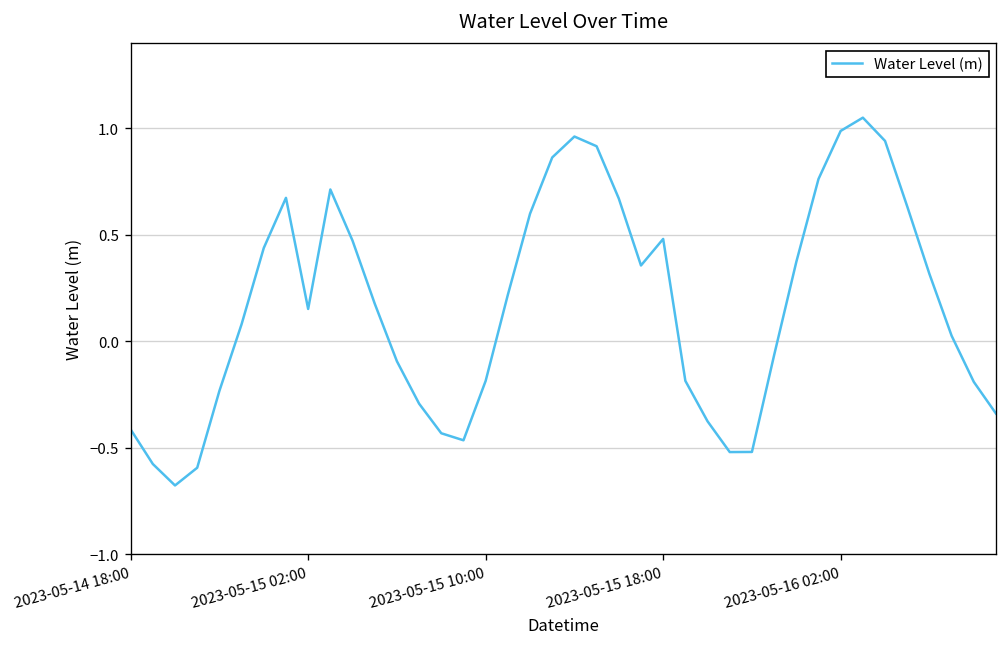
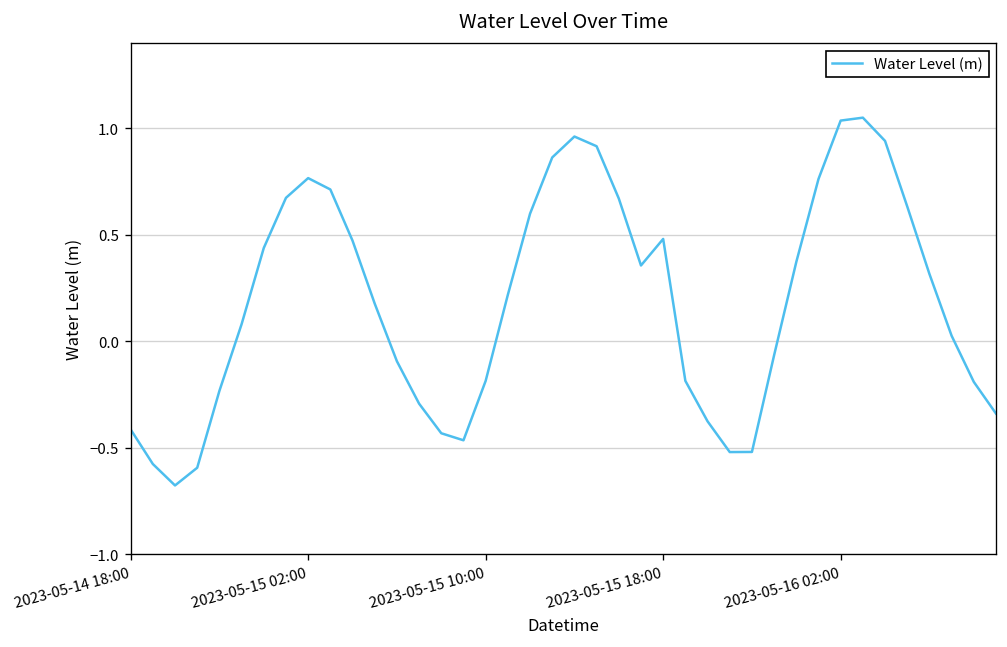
2023-05-15 02:00: 0.15 -> 0.77
2023-05-16 02:00: 0.99 -> 1.04
